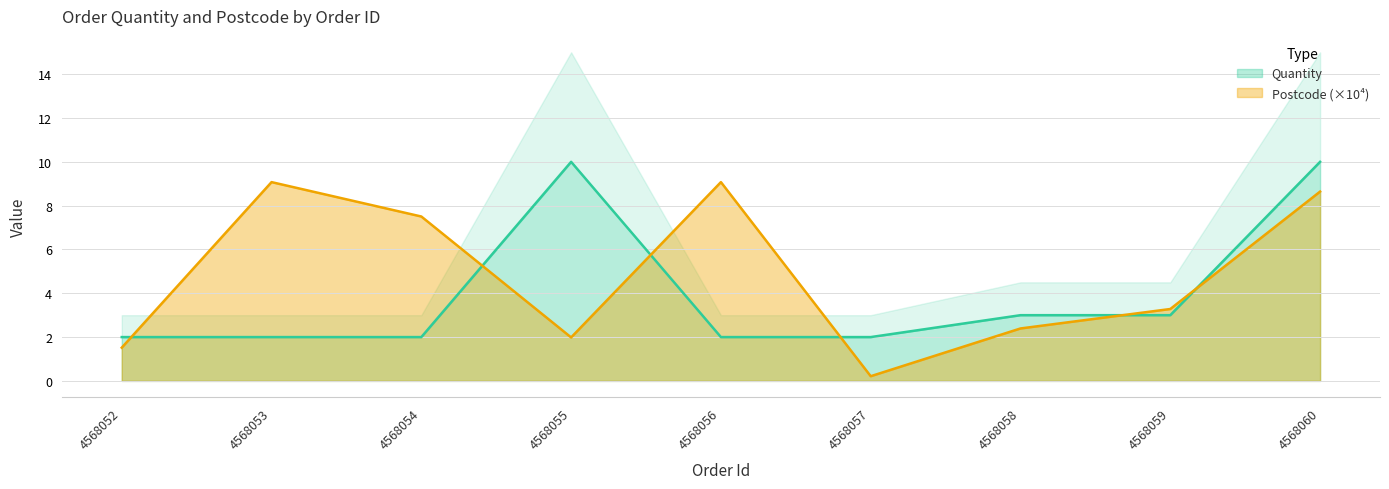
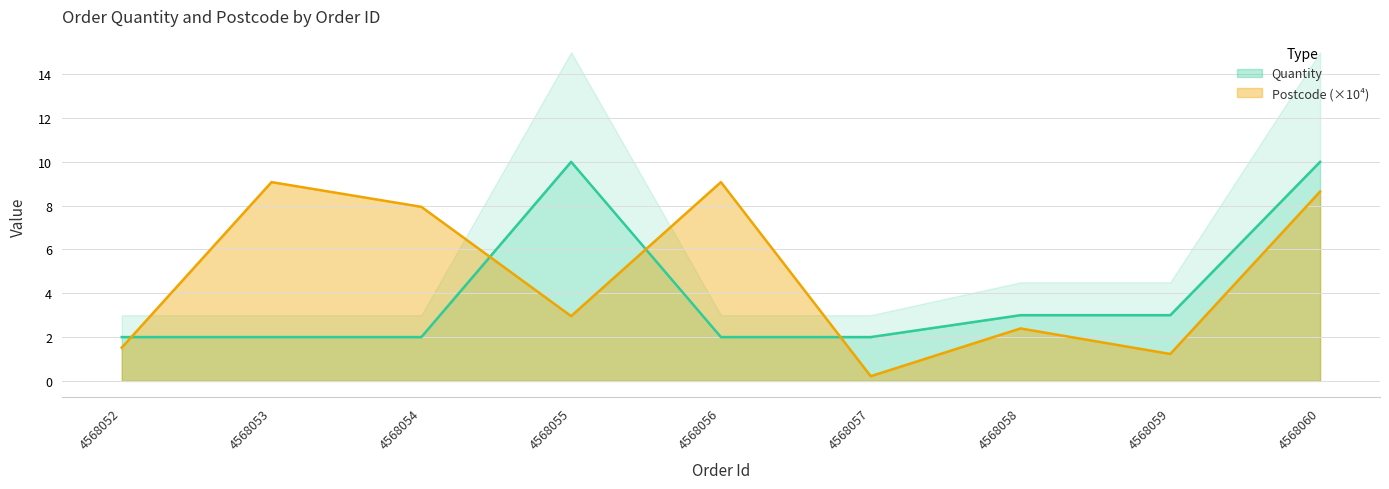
Postcode (×10⁴), 4568054: 7.5 -> 7.9
Postcode (×10⁴), 4568055: 2.0 -> 3.0
Postcode (×10⁴), 4568059: 3.3 -> 1.2
